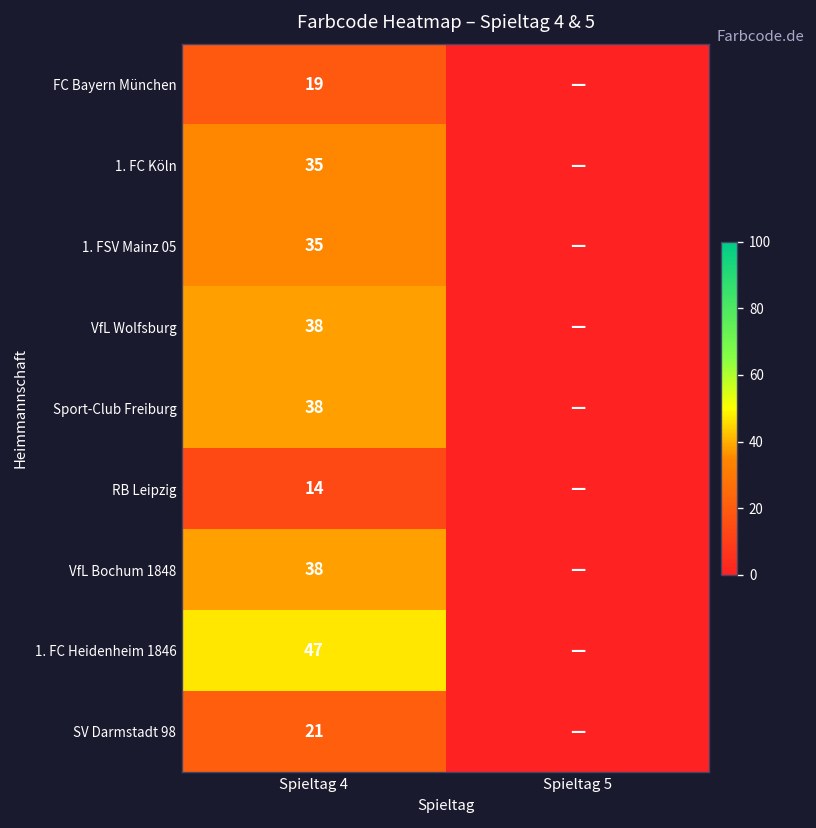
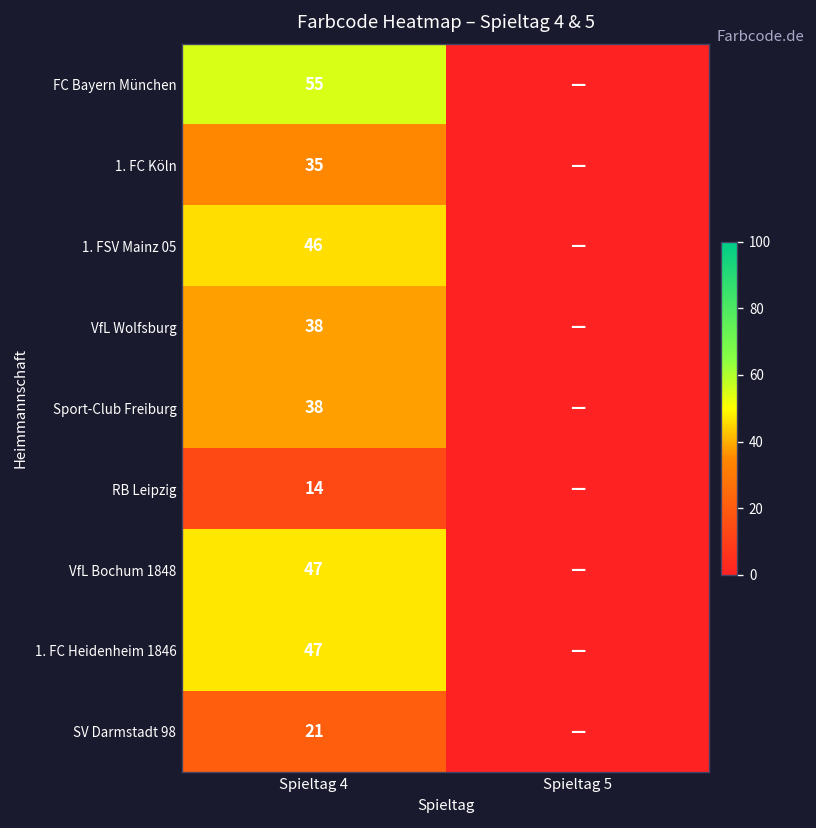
FC Bayern München, Spieltag 4: 19 -> 55
1. FSV Mainz 05, Spieltag 4: 35 -> 46
VfL Bochum 1848, Spieltag 4: 38 -> 47
